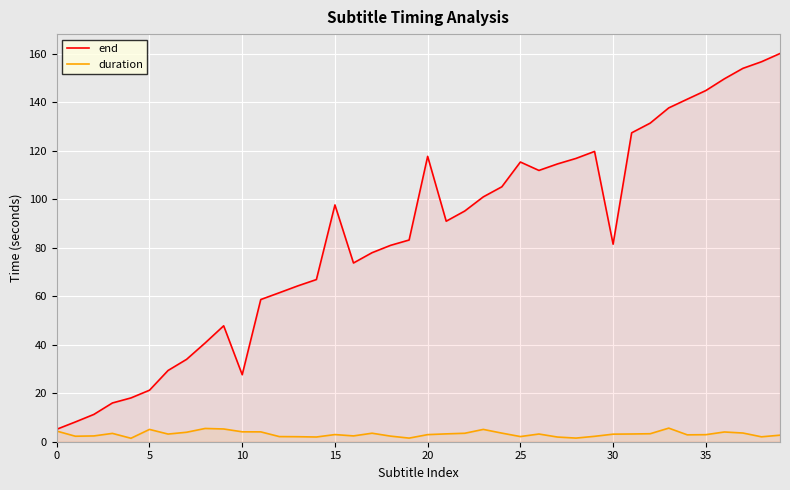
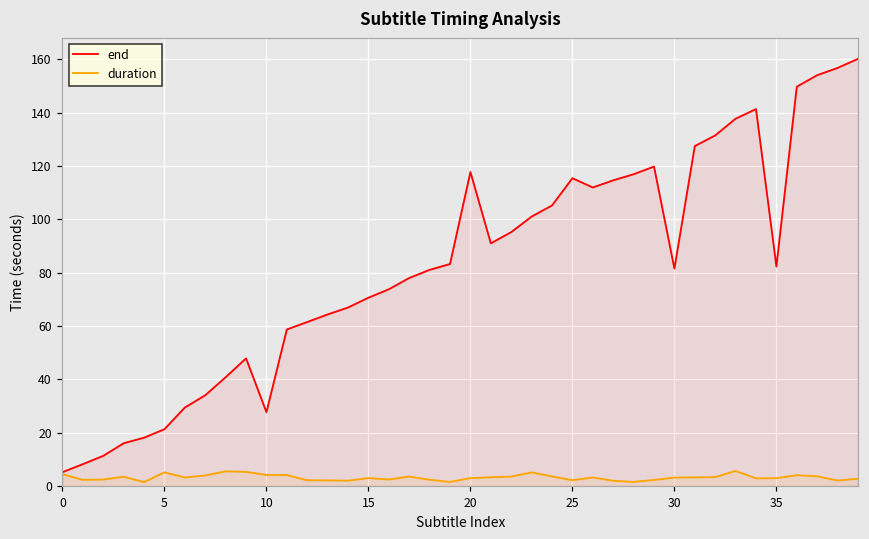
end, 15: 98 -> 71
end, 35: 145 -> 82
